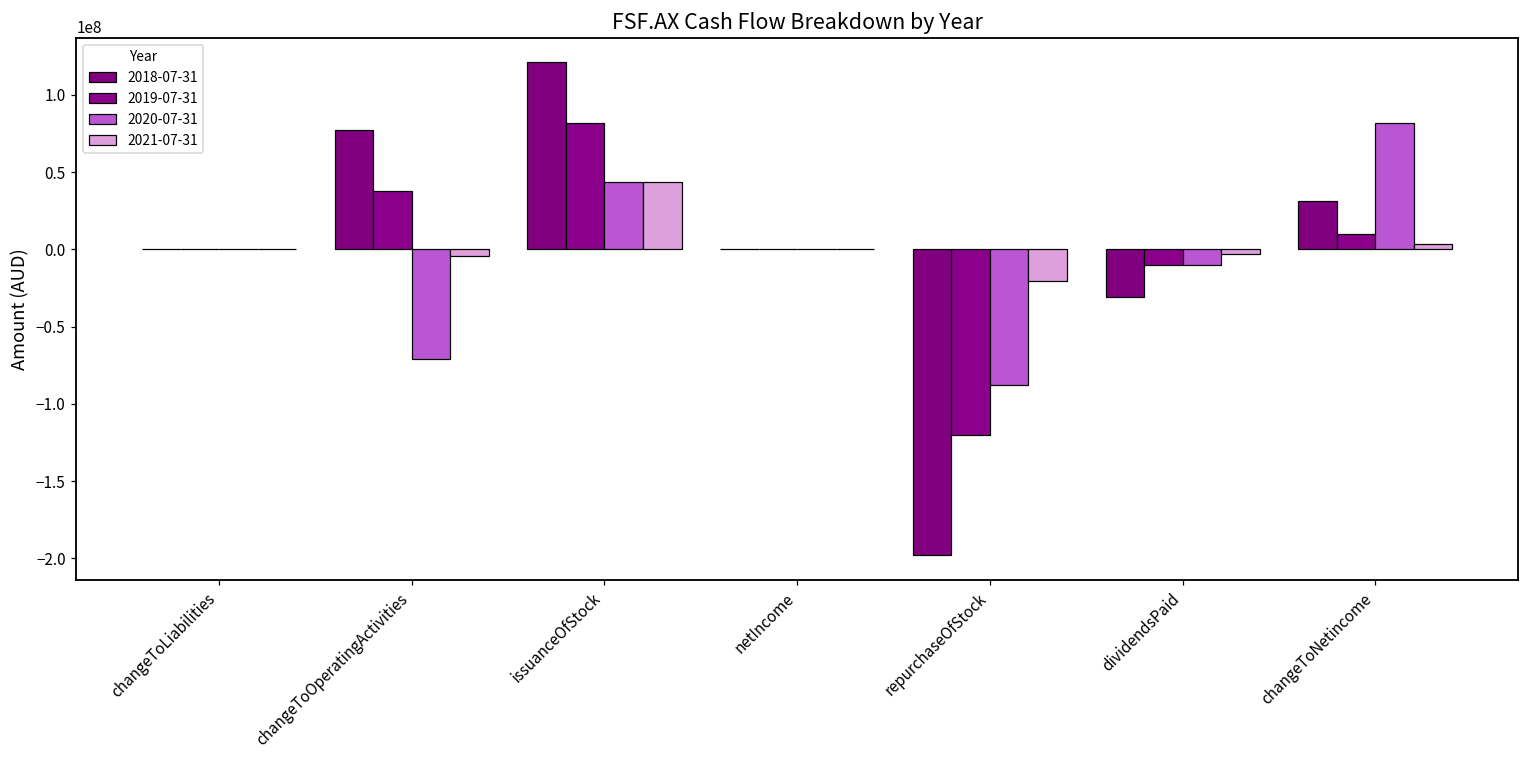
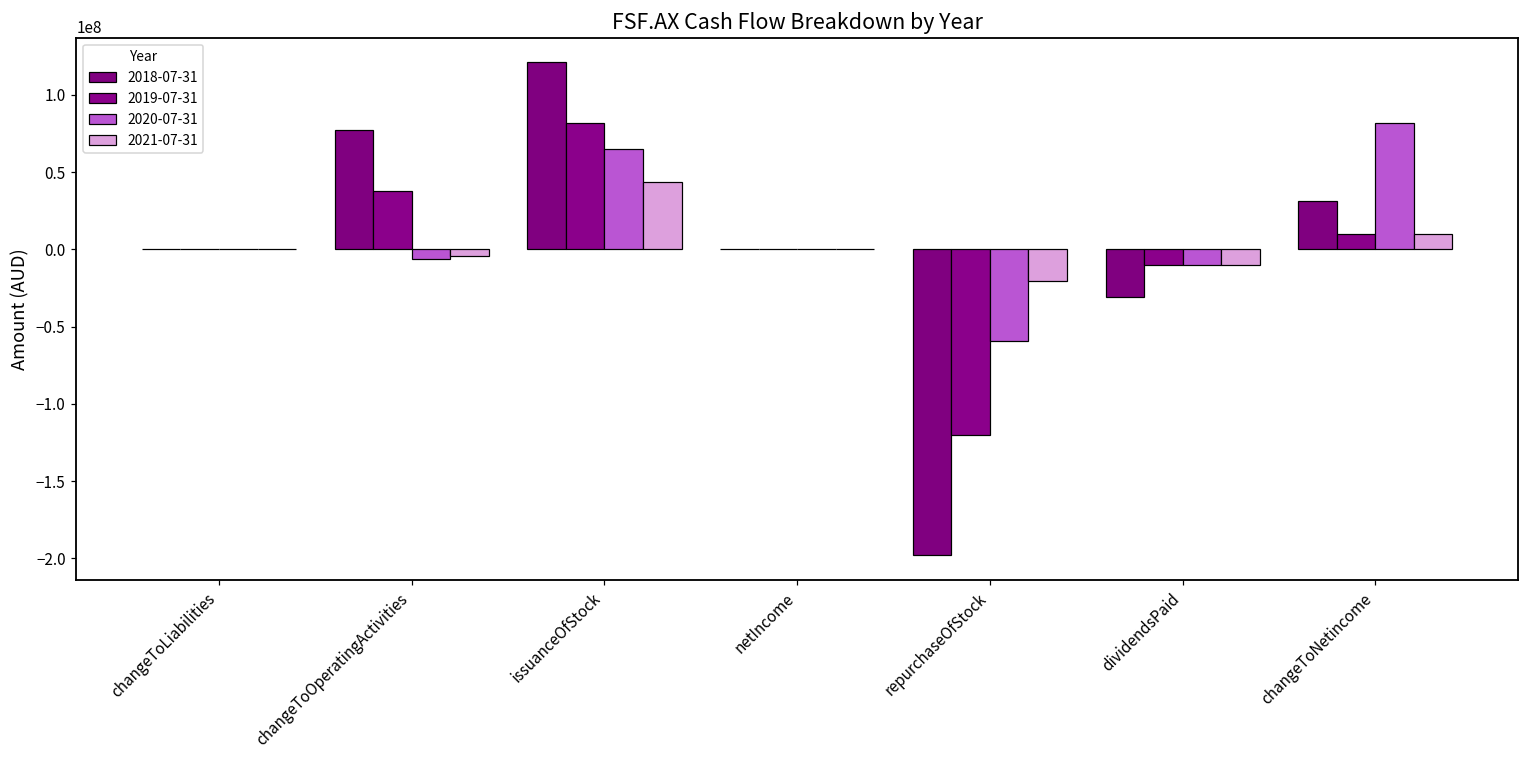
2020-07-31, changeToOperatingActivities: -71000000 -> -6000000
2020-07-31, issuanceOfStock: 44000000 -> 65000000
2020-07-31, repurchaseOfStock: -88000000 -> -59000000
2021-07-31, dividendsPaid: -3000000 -> -10000000
2021-07-31, changeToNetincome: 4000000 -> 10000000
